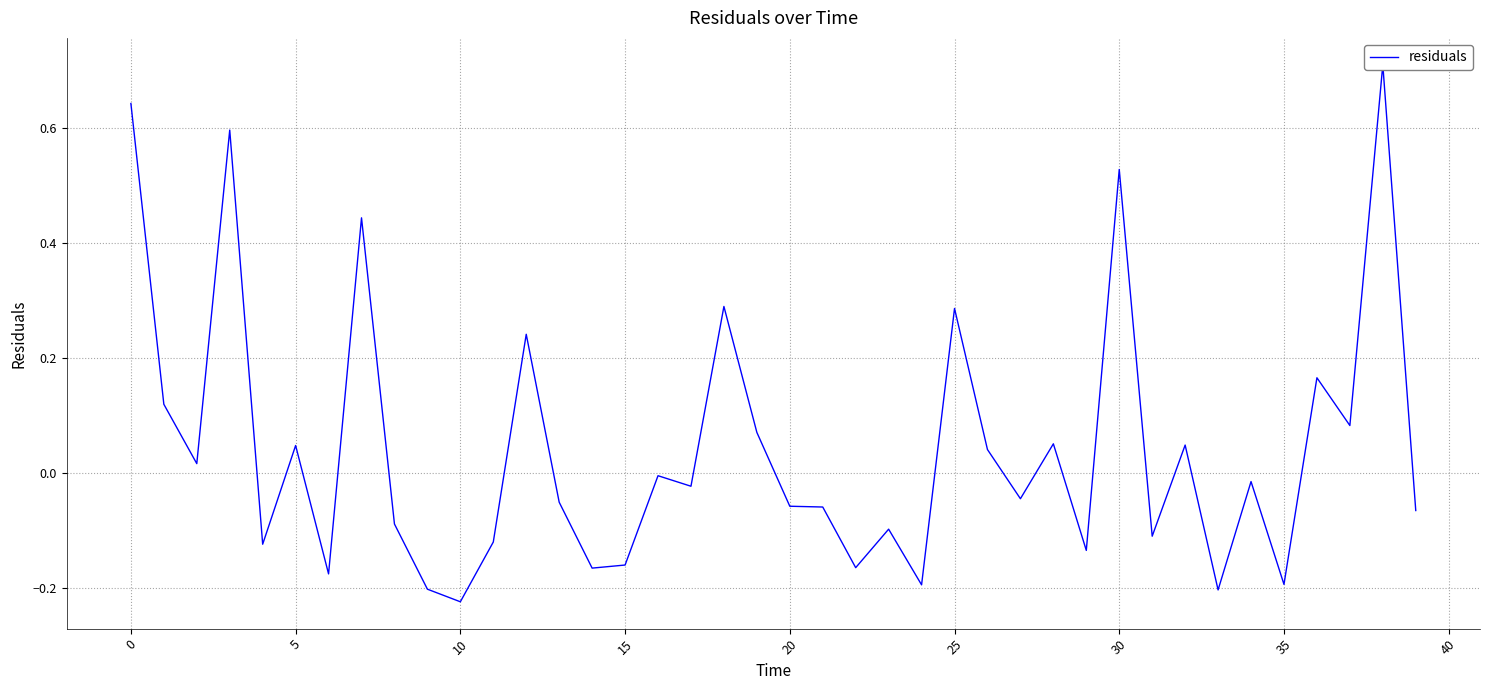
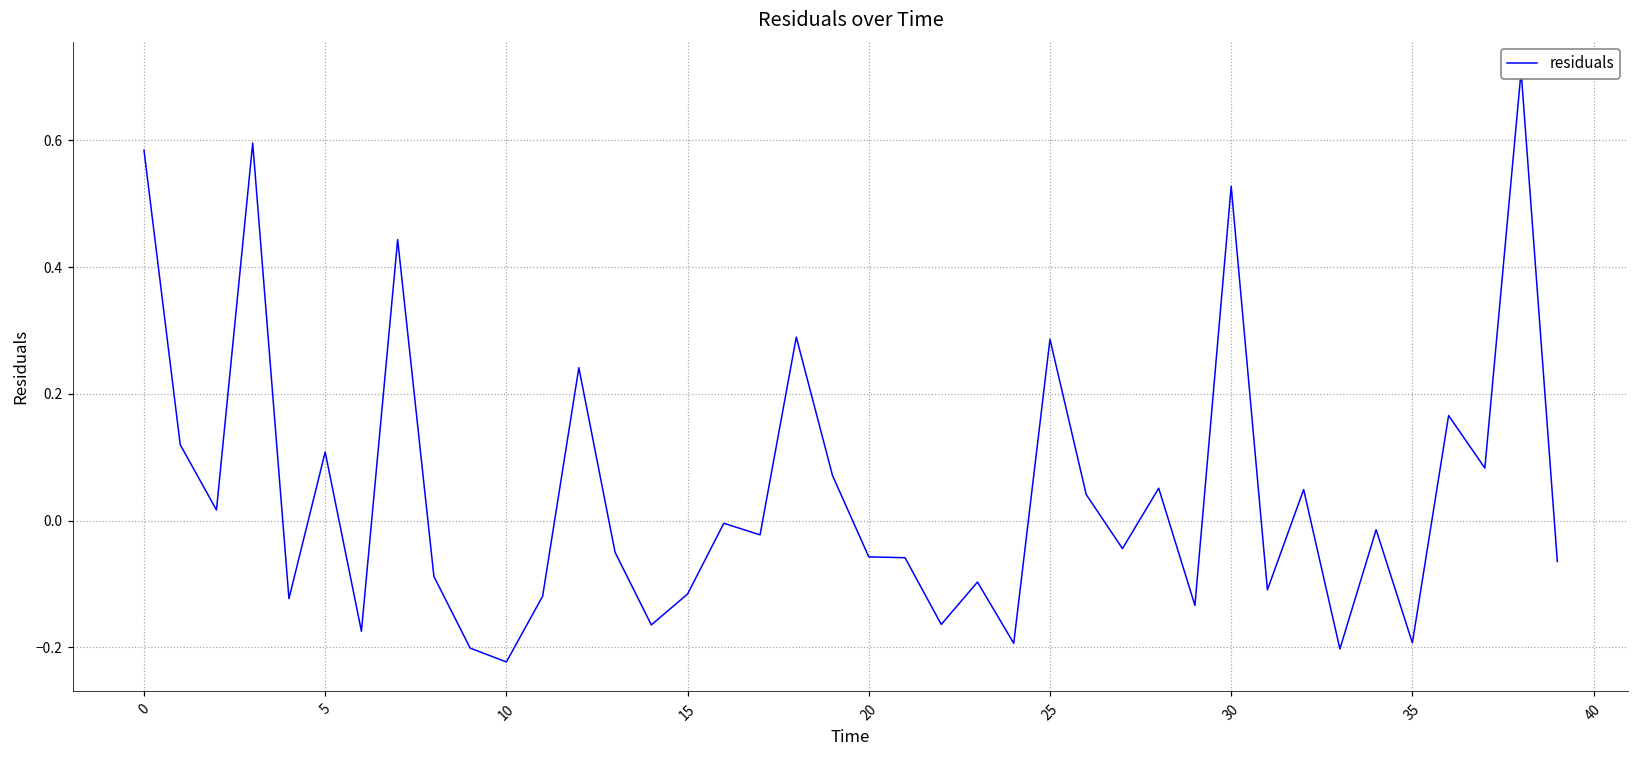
0: 0.64 -> 0.58
5: 0.05 -> 0.11
15: -0.16 -> -0.12
